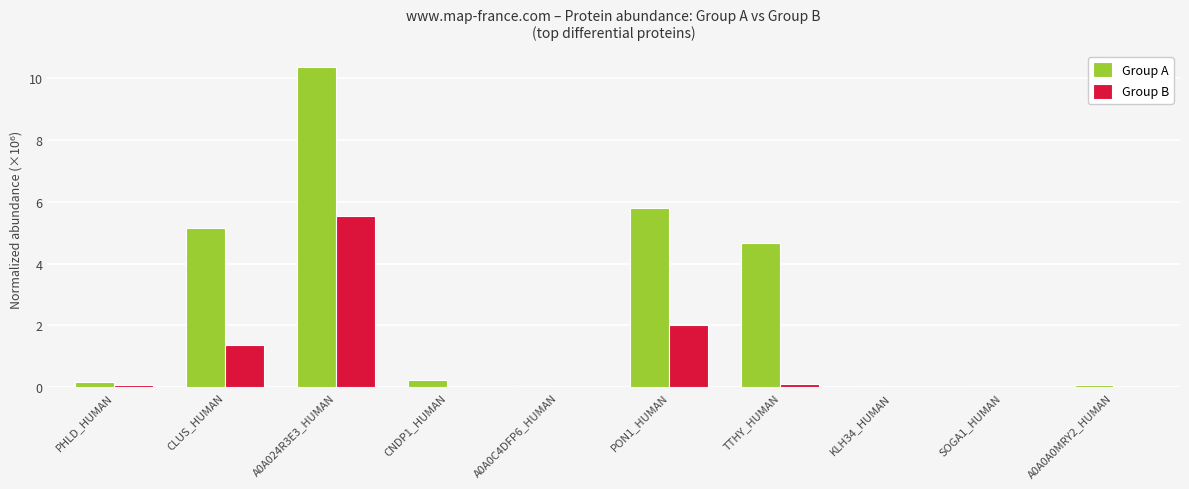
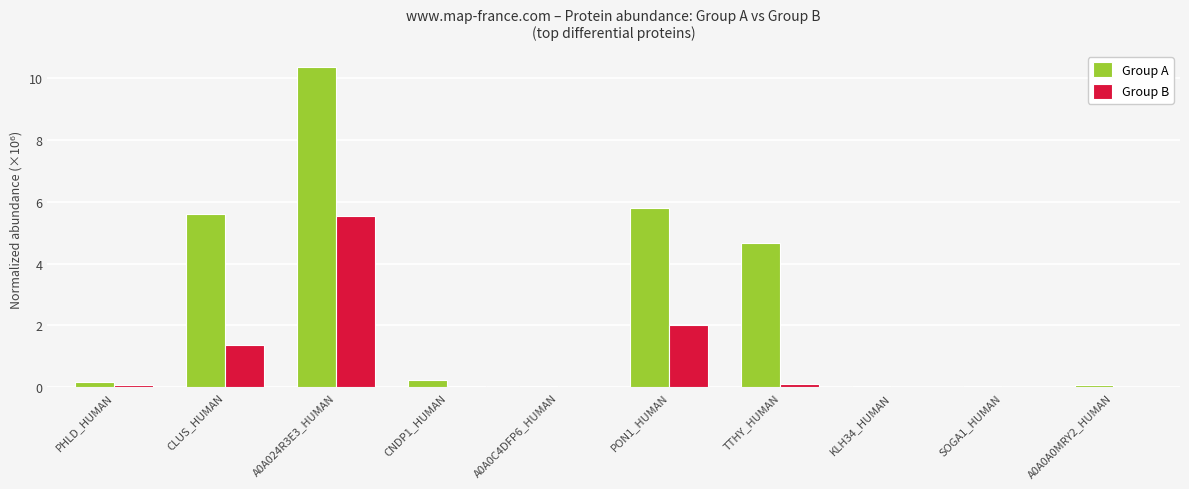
Group A, CLUS_HUMAN: 5.1 -> 5.6
